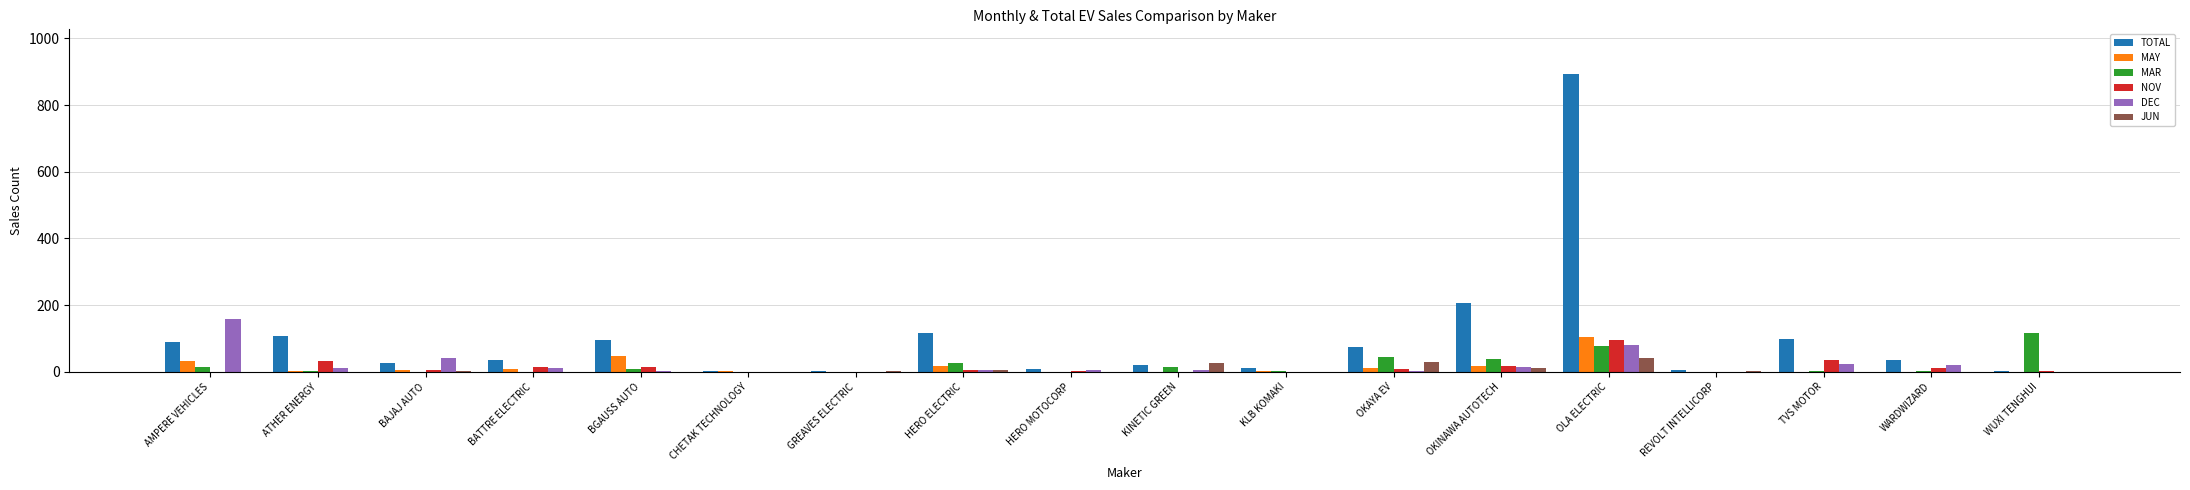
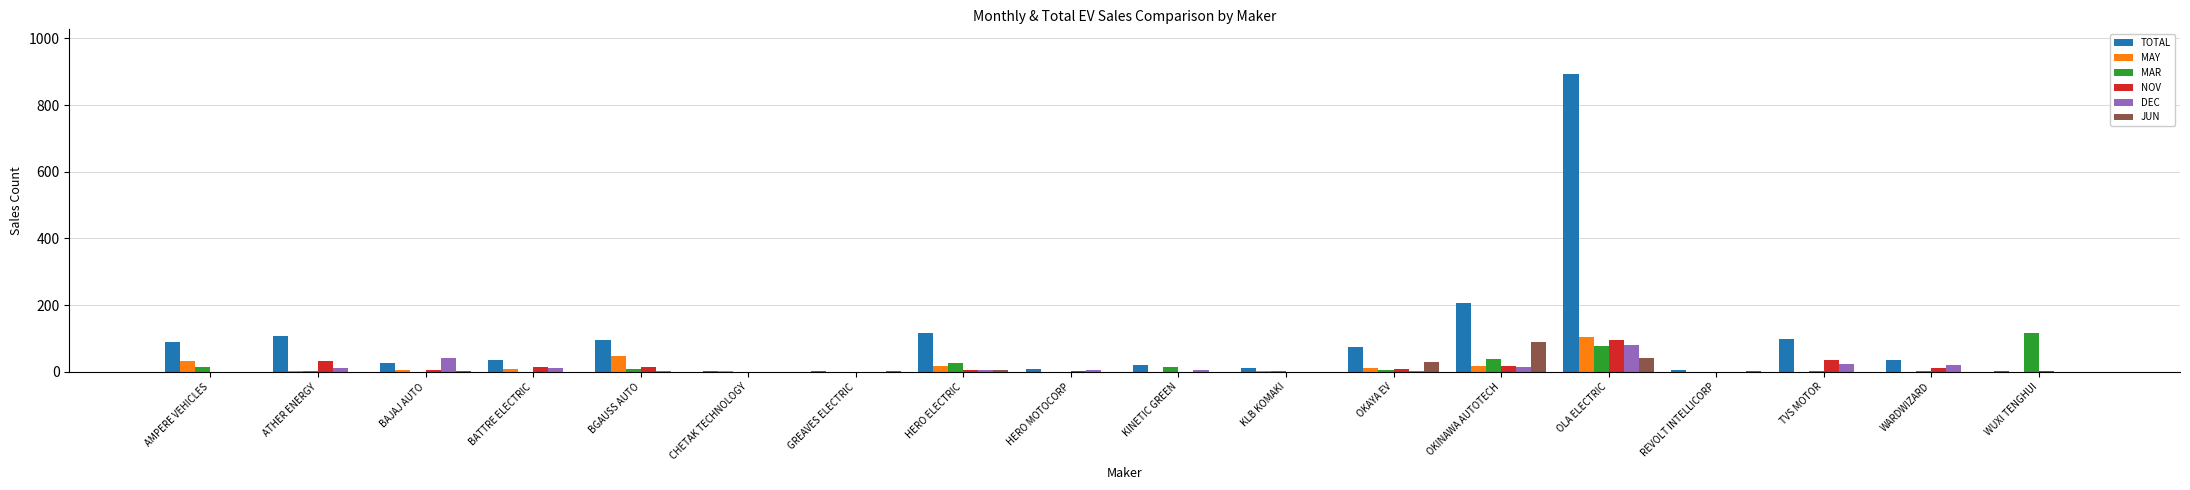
DEC, AMPERE VEHICLES: 160 -> 0
JUN, KINETIC GREEN: 30 -> 0
MAR, OKAYA EV: 50 -> 10
JUN, OKINAWA AUTOTECH: 10 -> 90
